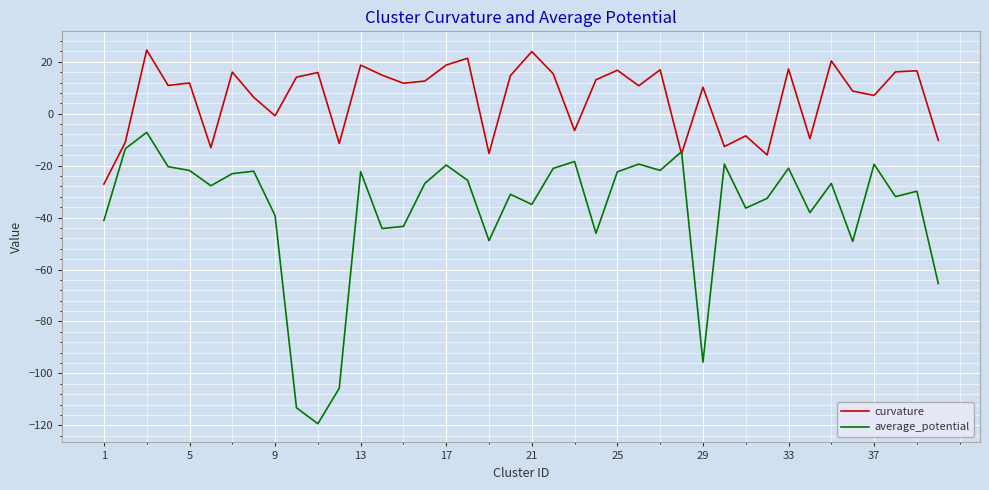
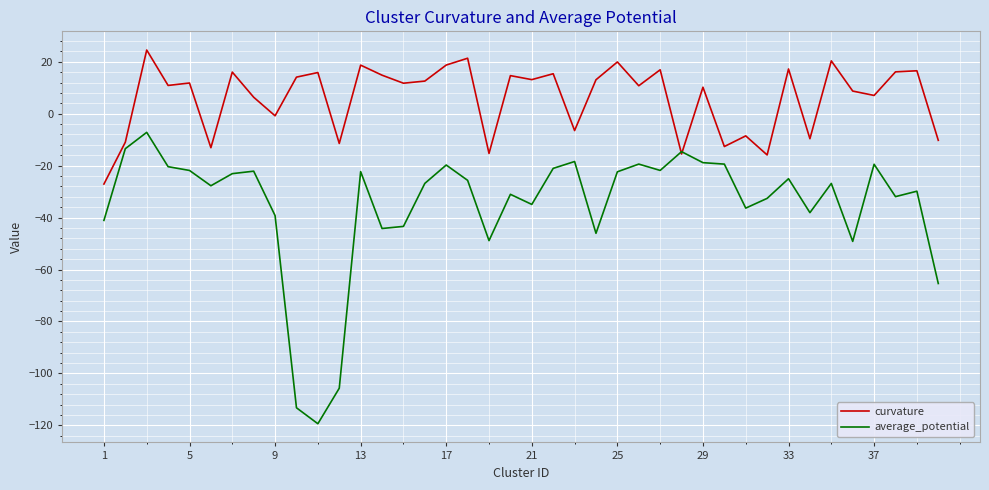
curvature, 21: 24 -> 13
curvature, 25: 17 -> 20
average_potential, 29: -96 -> -19
average_potential, 33: -21 -> -25
